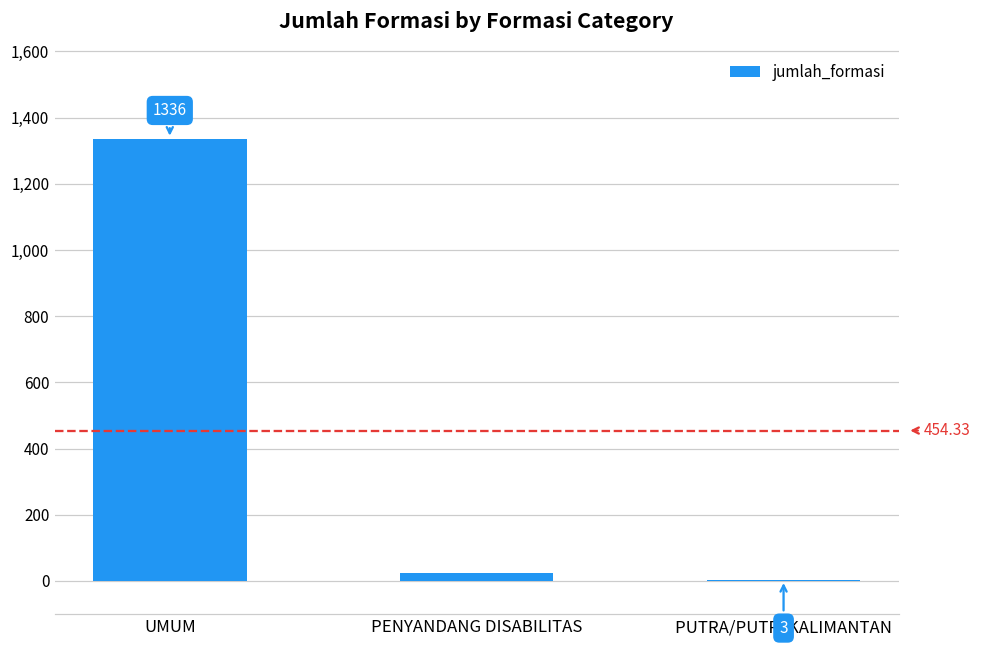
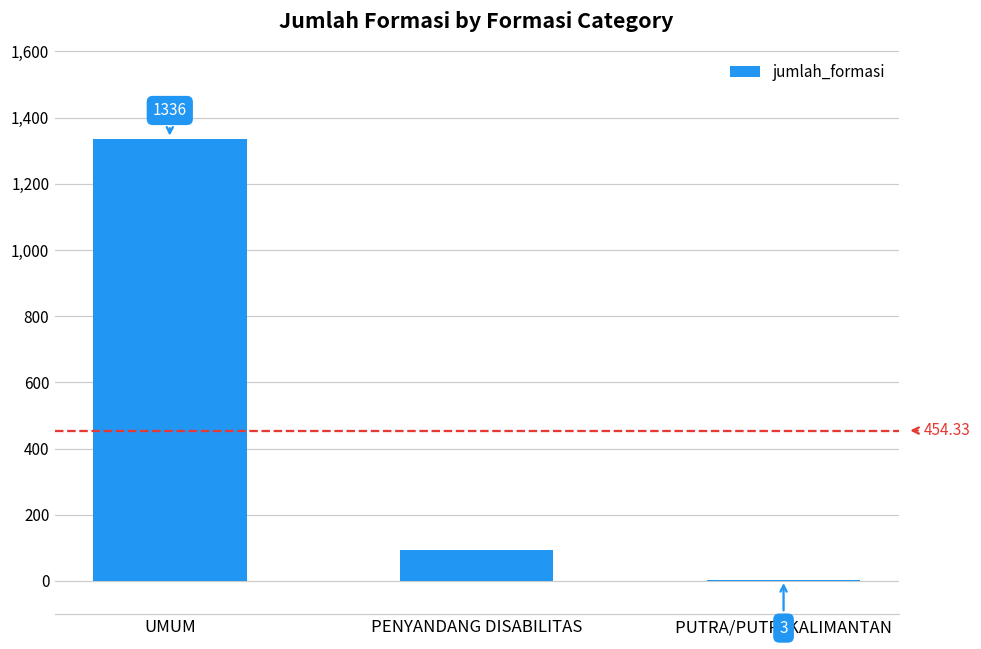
PENYANDANG DISABILITAS: 20 -> 90
